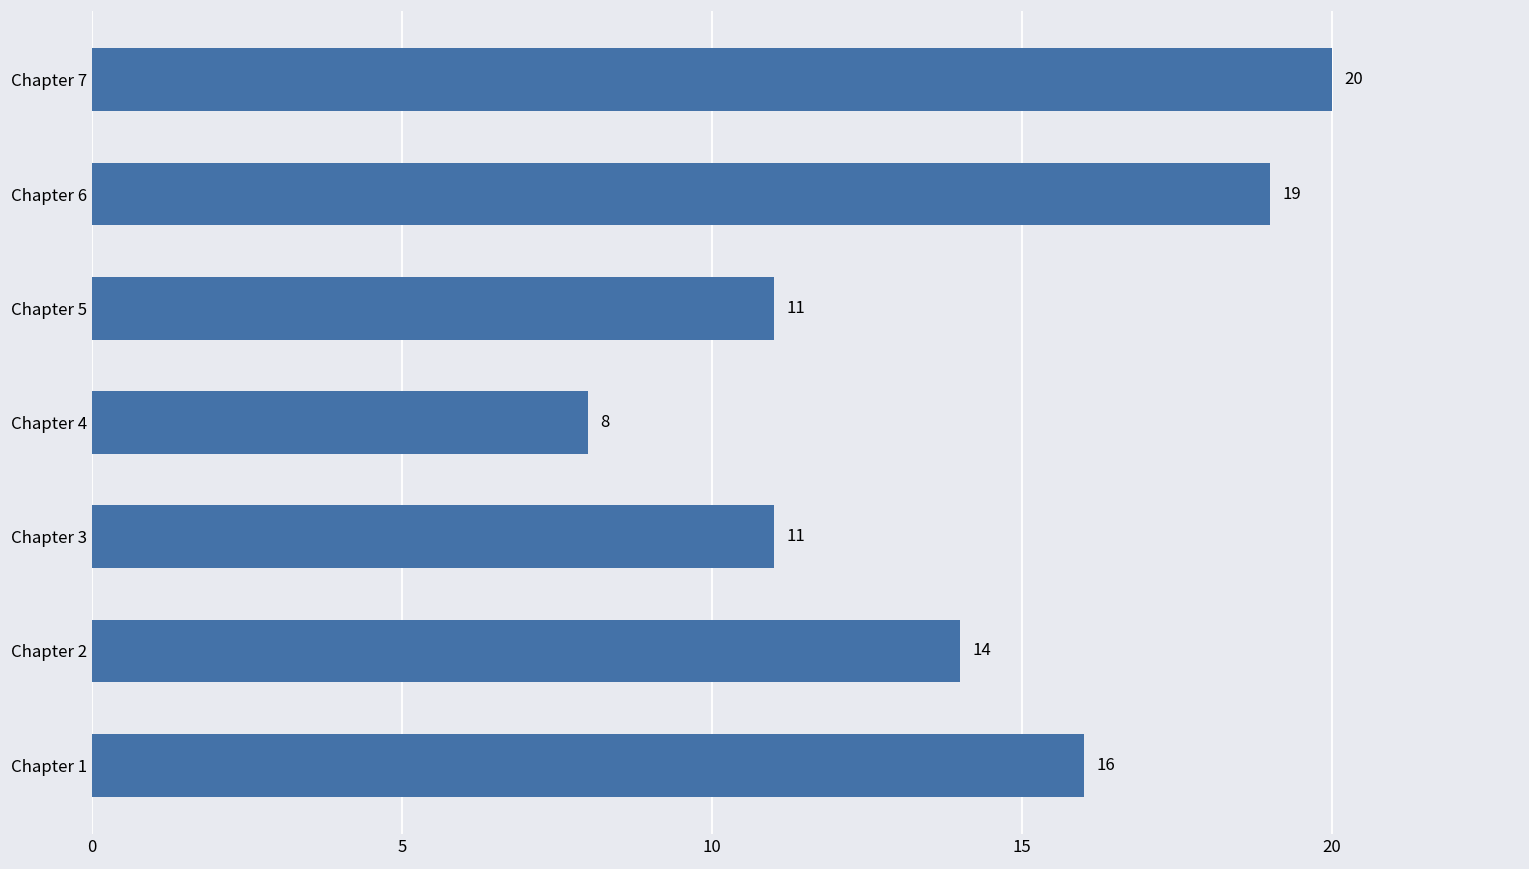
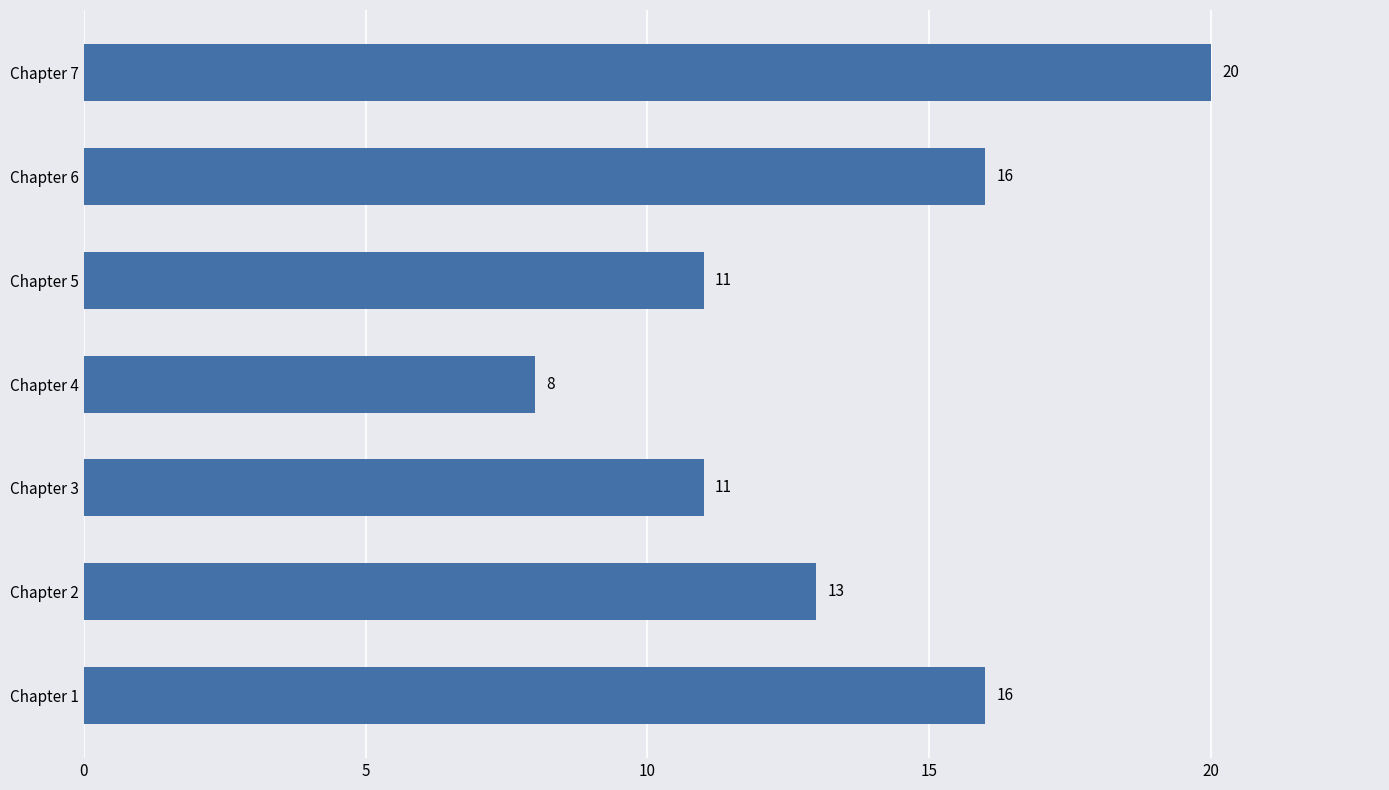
Chapter 6: 19 -> 16
Chapter 2: 14 -> 13
